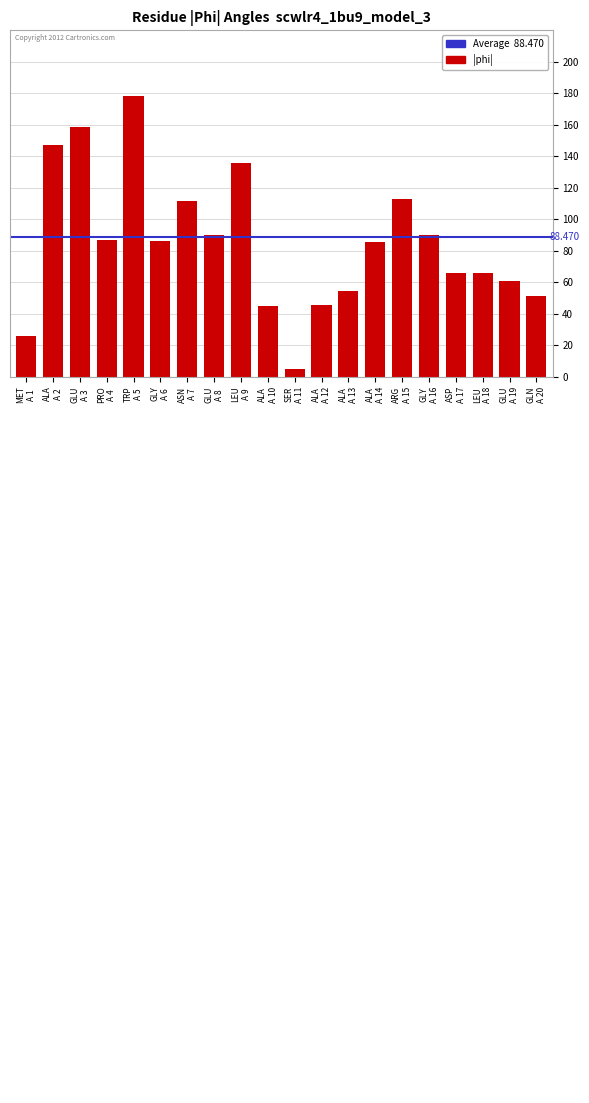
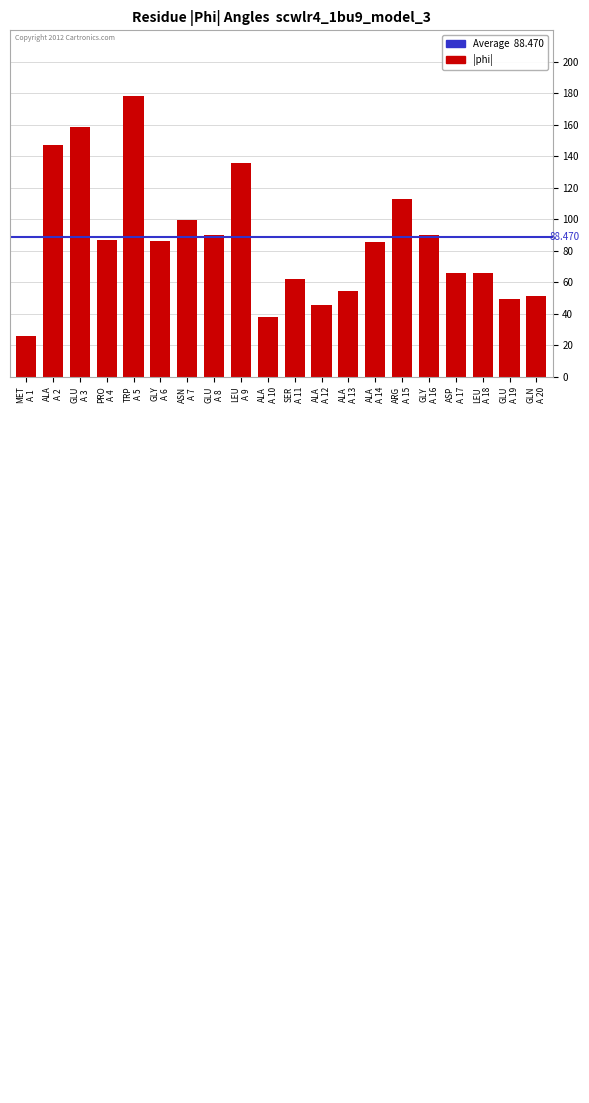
ASN A 7: 111.36 -> 99.16
ALA A 10: 44.46 -> 38.00
SER A 11: 4.49 -> 61.78
GLU A 19: 60.41 -> 49.50
